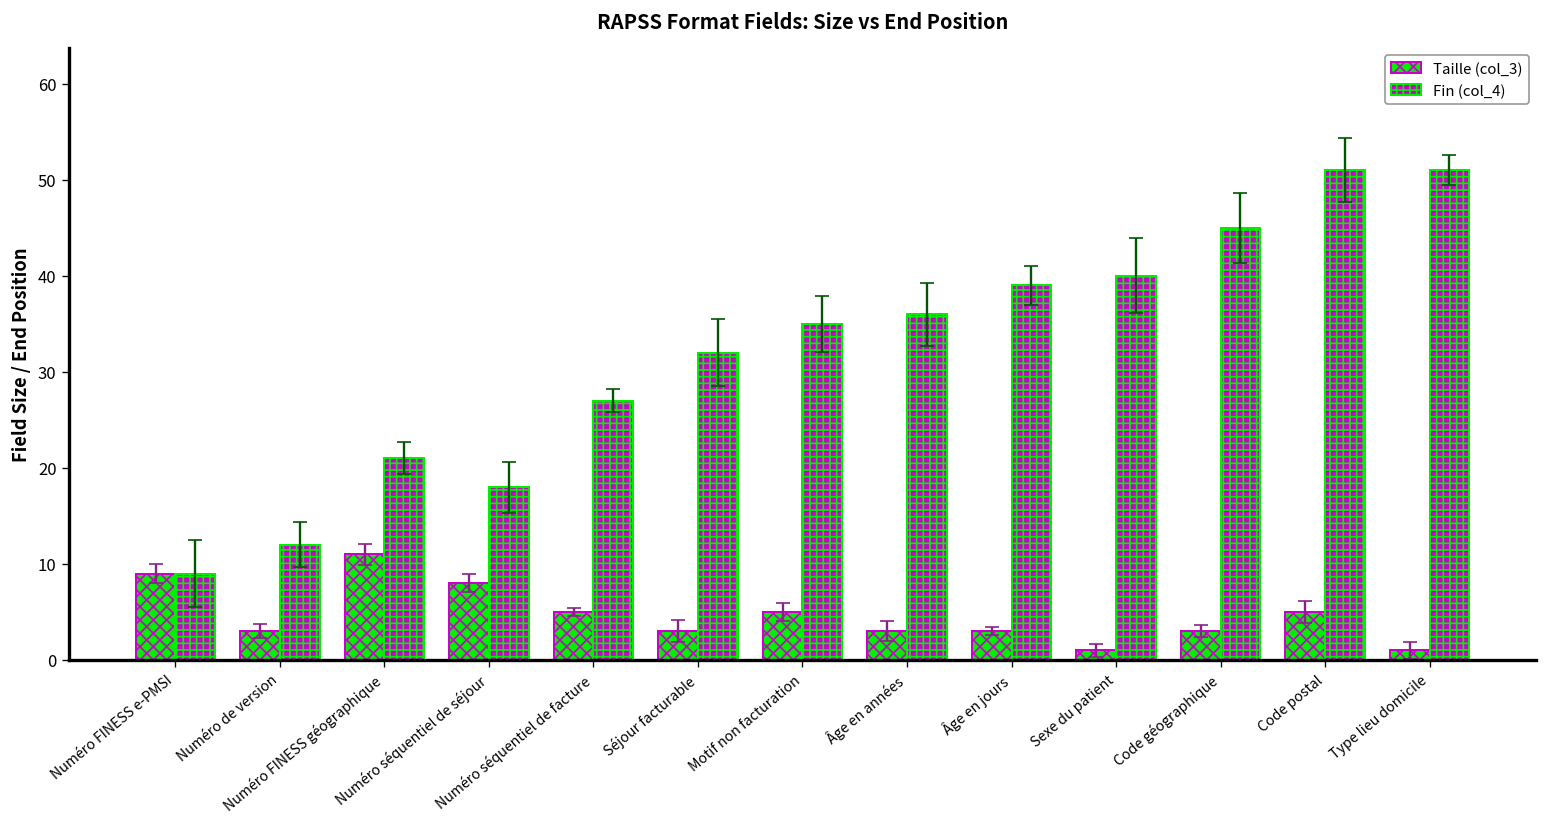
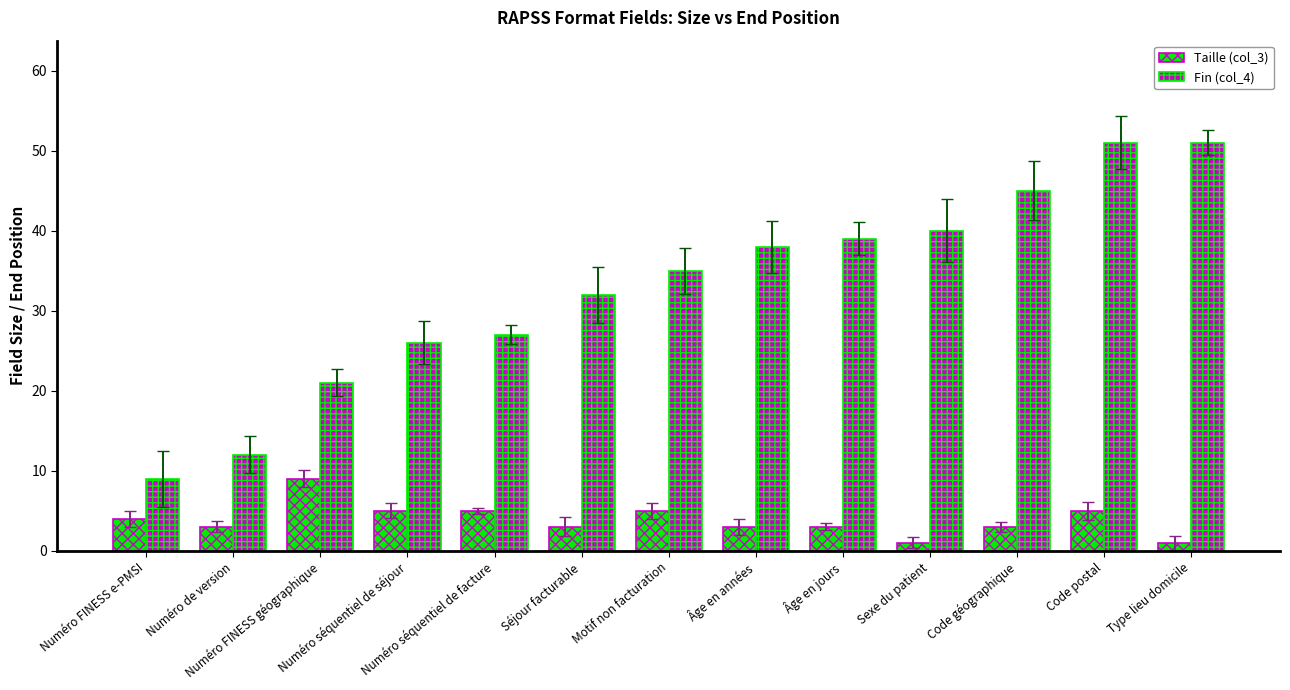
Taille (col_3), Numéro FINESS e-PMSI: 9 -> 4
Taille (col_3), Numéro FINESS géographique: 11 -> 9
Taille (col_3), Numéro séquentiel de séjour: 8 -> 5
Fin (col_4), Numéro séquentiel de séjour: 18 -> 26
Fin (col_4), Âge en années: 36 -> 38
